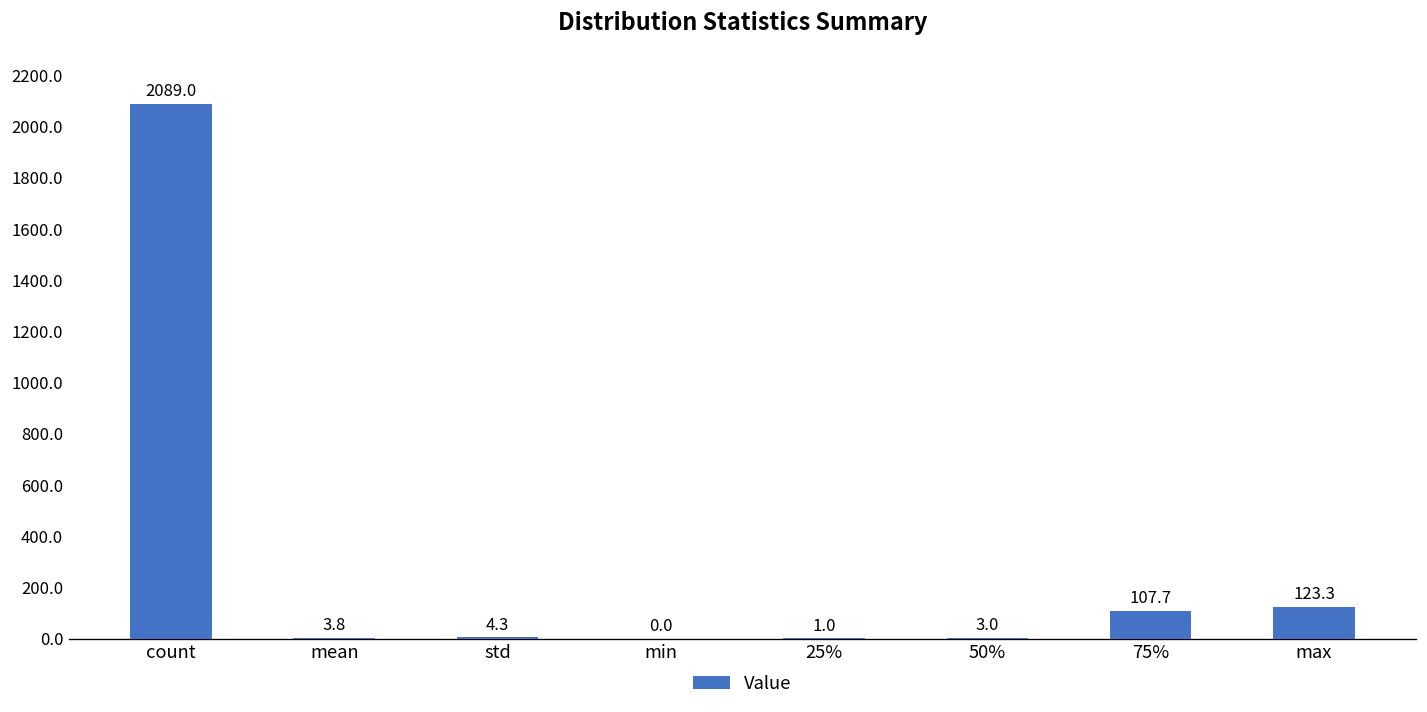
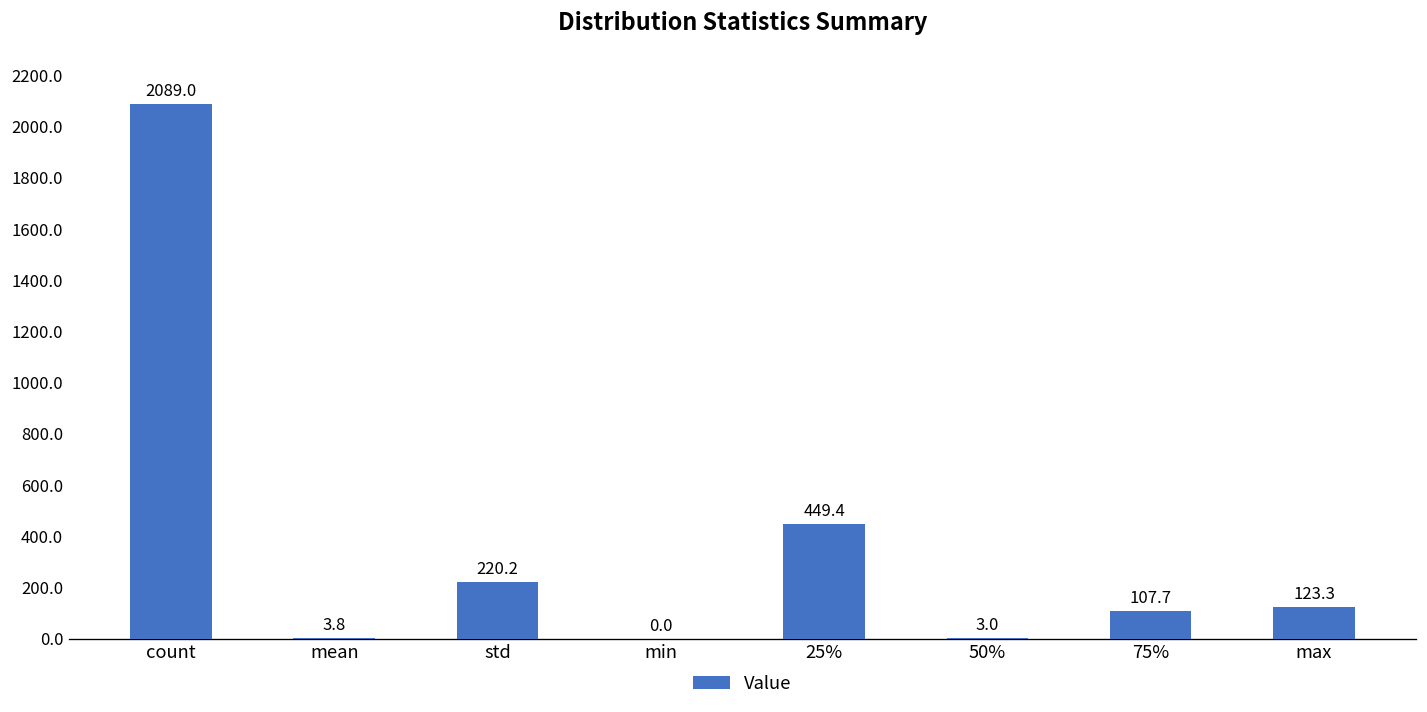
std: 4.3 -> 220.2
25%: 1.0 -> 449.4
